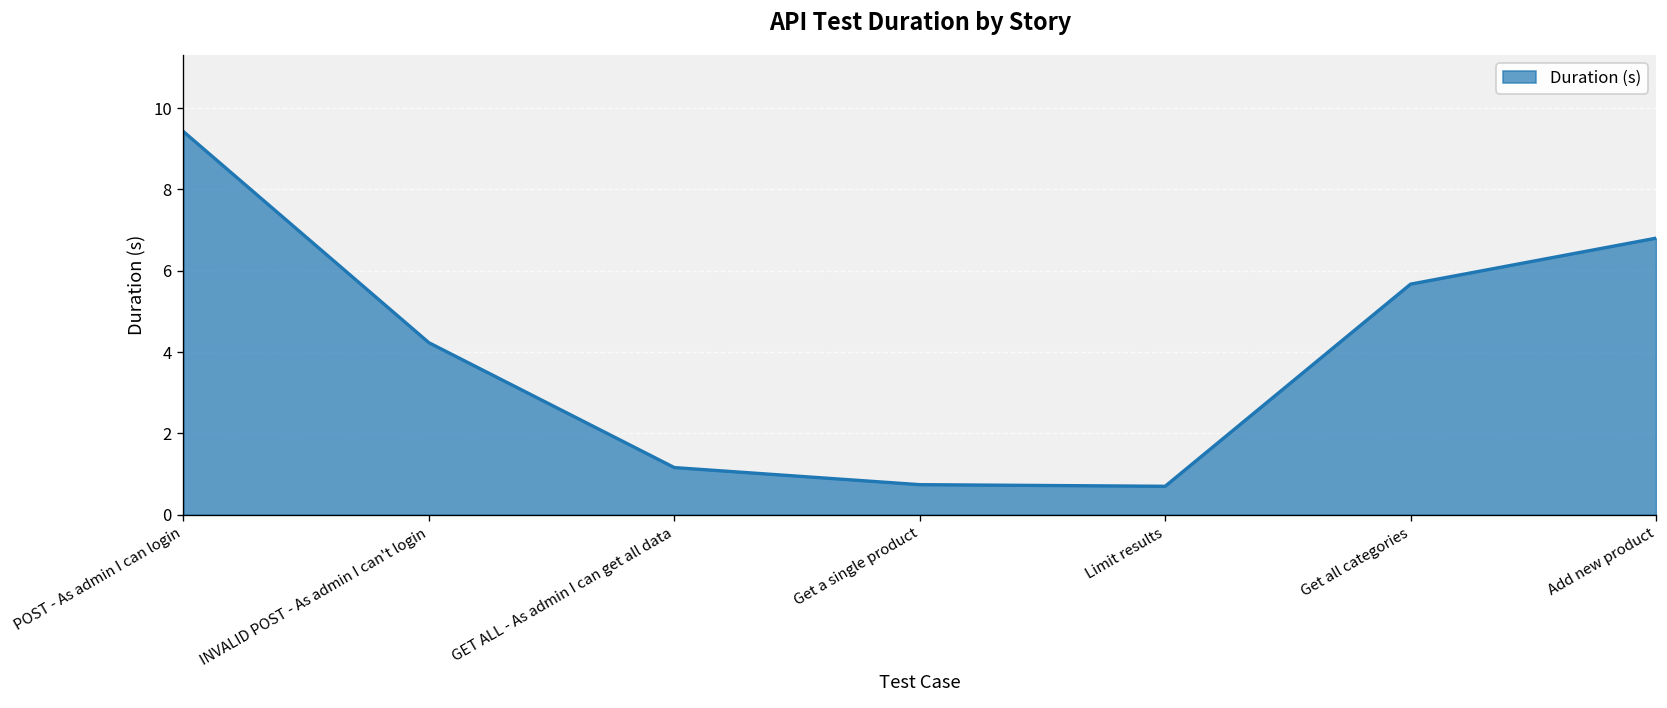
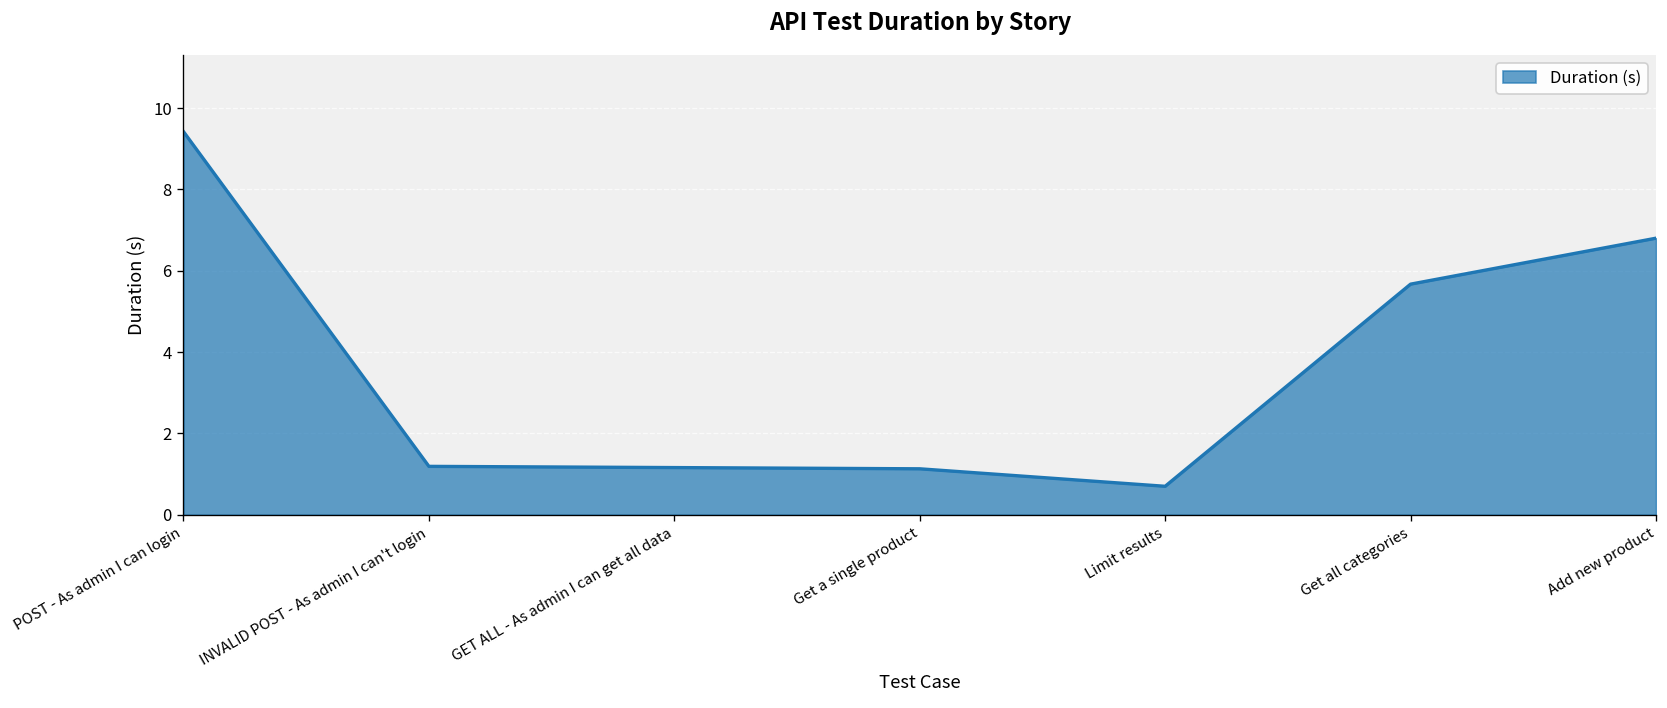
INVALID POST - As admin I can't login: 4.2 -> 1.2
Get a single product: 0.7 -> 1.1
